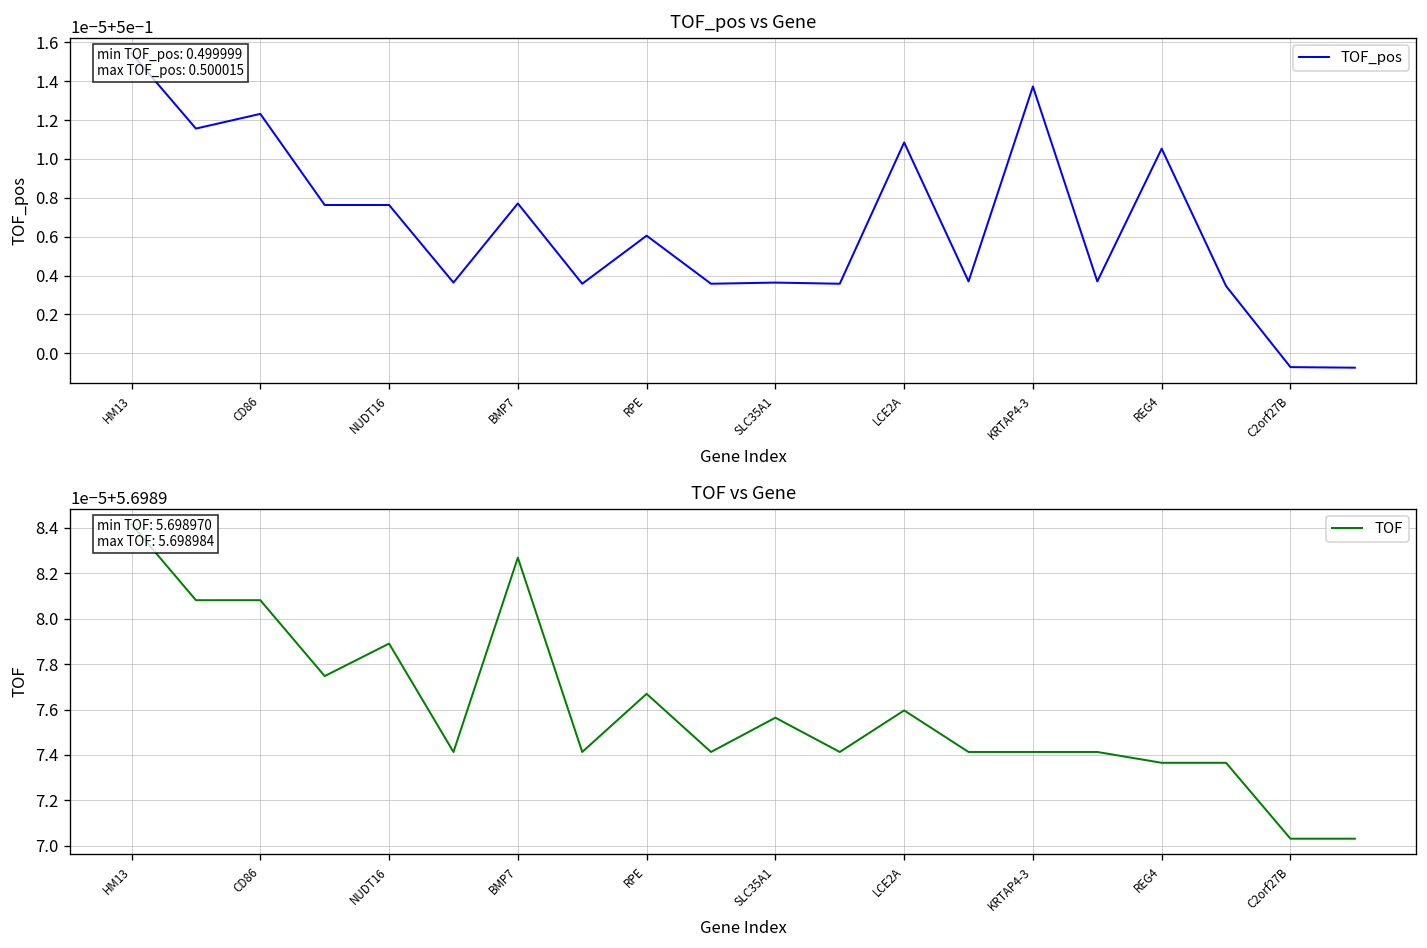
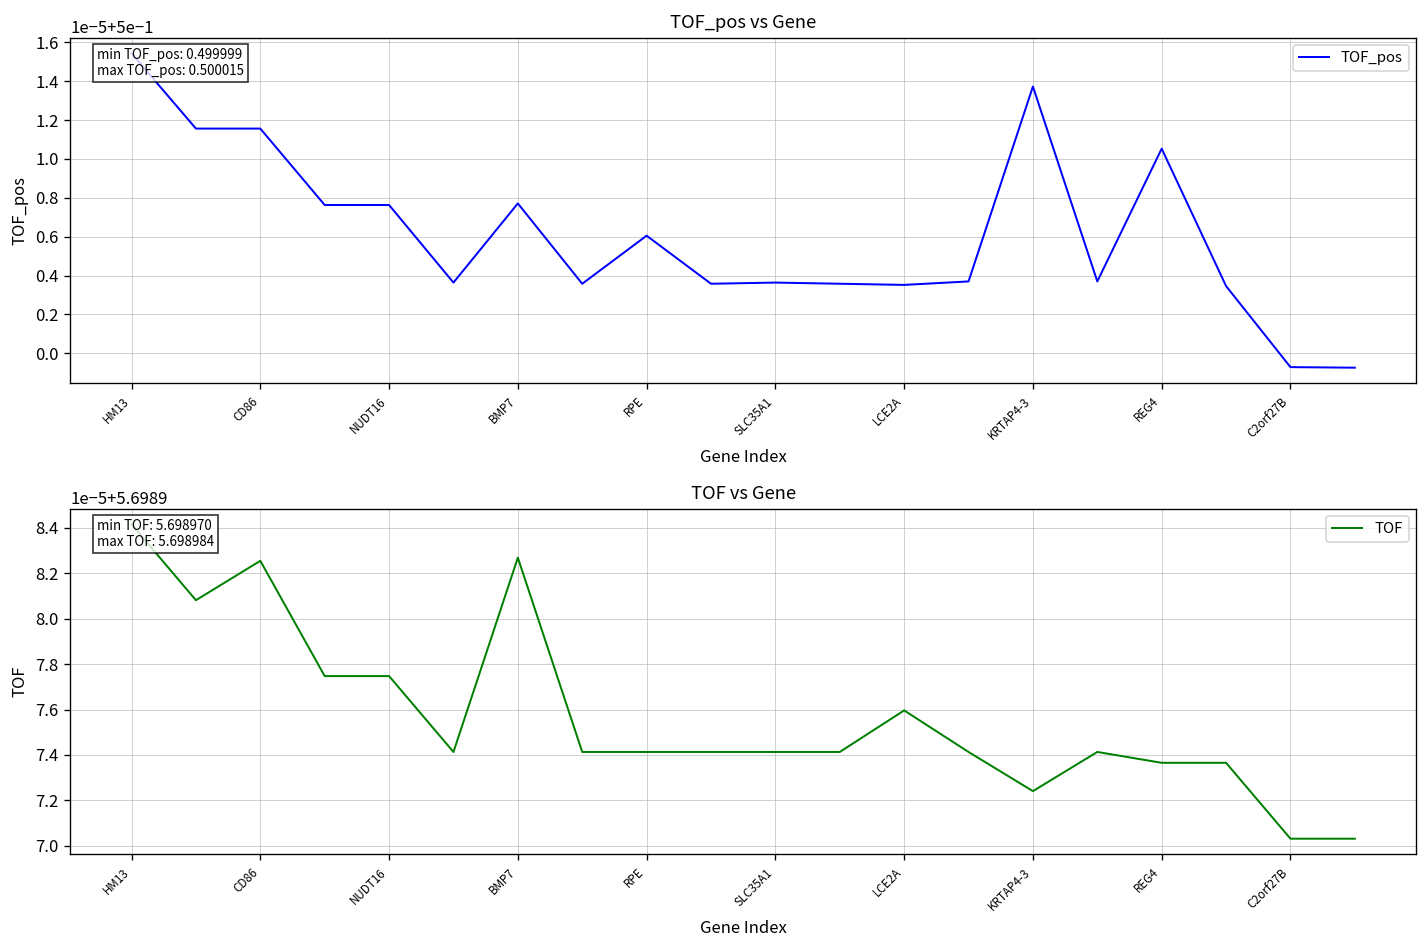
TOF_pos vs Gene, CD86: 0.5000123 -> 0.5000116
TOF_pos vs Gene, LCE2A: 0.5000109 -> 0.5000035
TOF vs Gene, CD86: 5.6989808 -> 5.6989825
TOF vs Gene, NUDT16: 5.6989789 -> 5.6989775
TOF vs Gene, RPE: 5.6989767 -> 5.6989741
TOF vs Gene, SLC35A1: 5.6989756 -> 5.6989741
TOF vs Gene, KRTAP4-3: 5.6989741 -> 5.6989724
